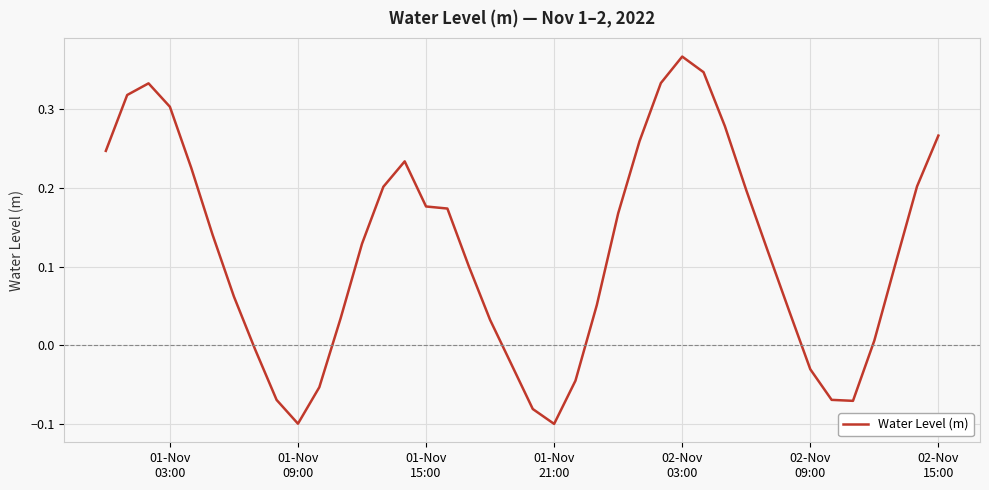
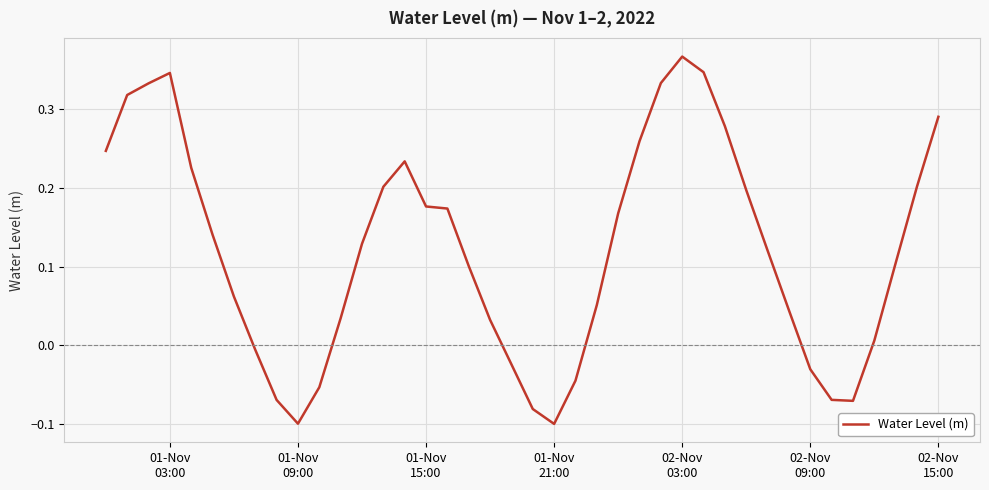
01-Nov 03:00: 0.30 -> 0.35
02-Nov 15:00: 0.27 -> 0.29
